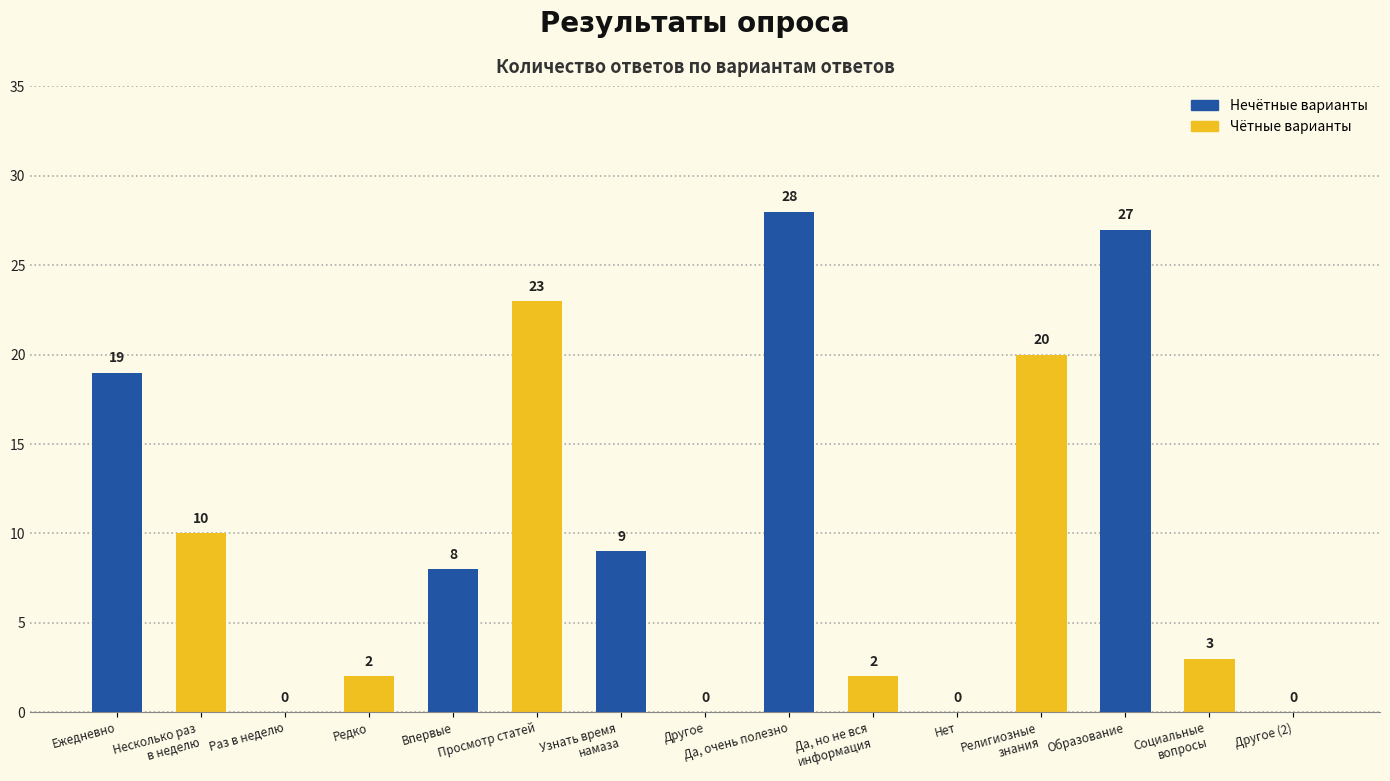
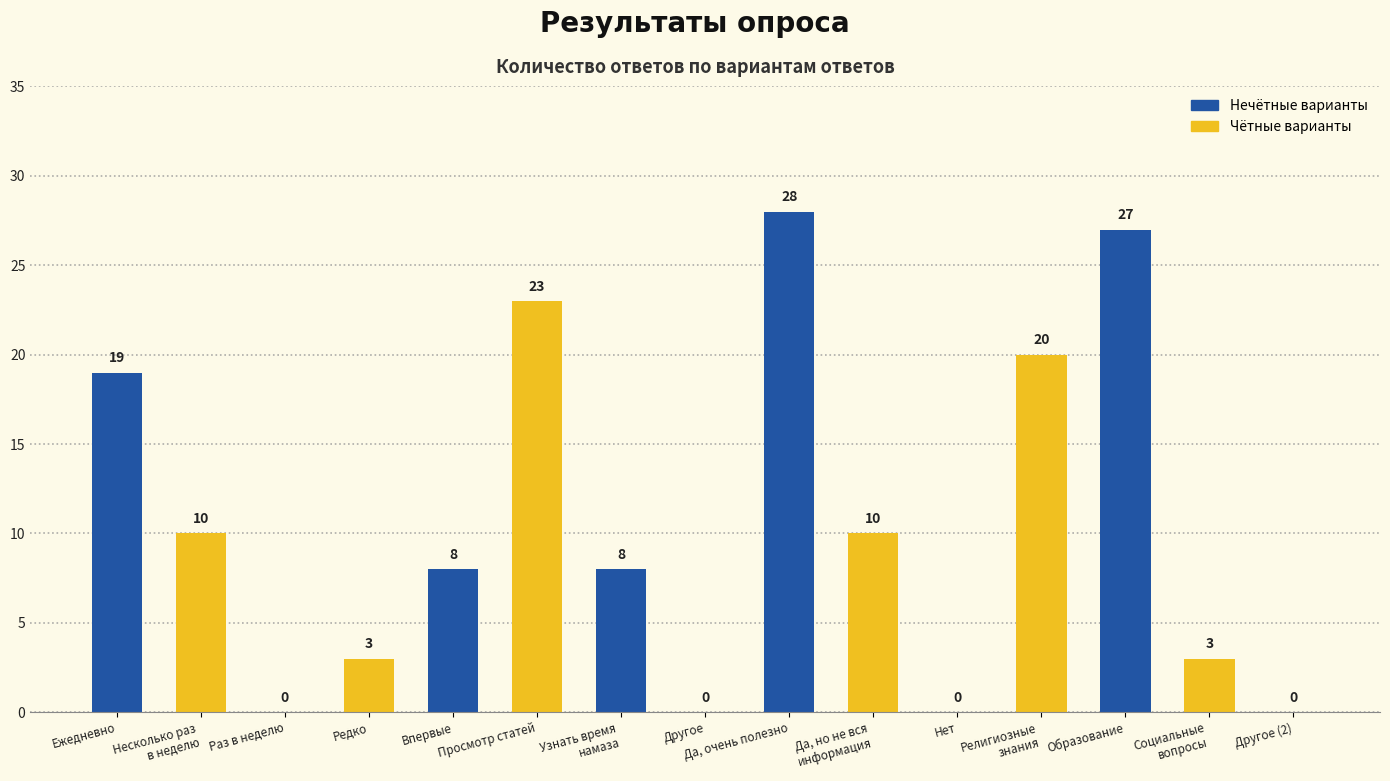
Редко: 2 -> 3
Узнать время намаза: 9 -> 8
Да, но не вся информация: 2 -> 10
